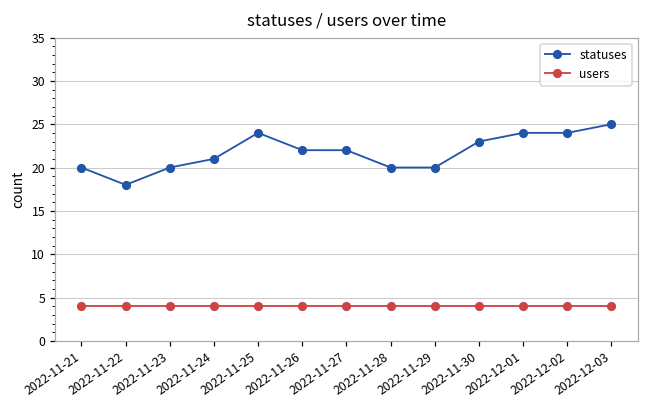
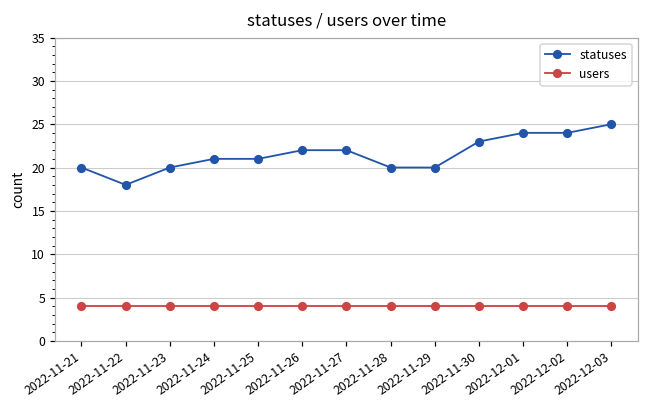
statuses, 2022-11-25: 24 -> 21
